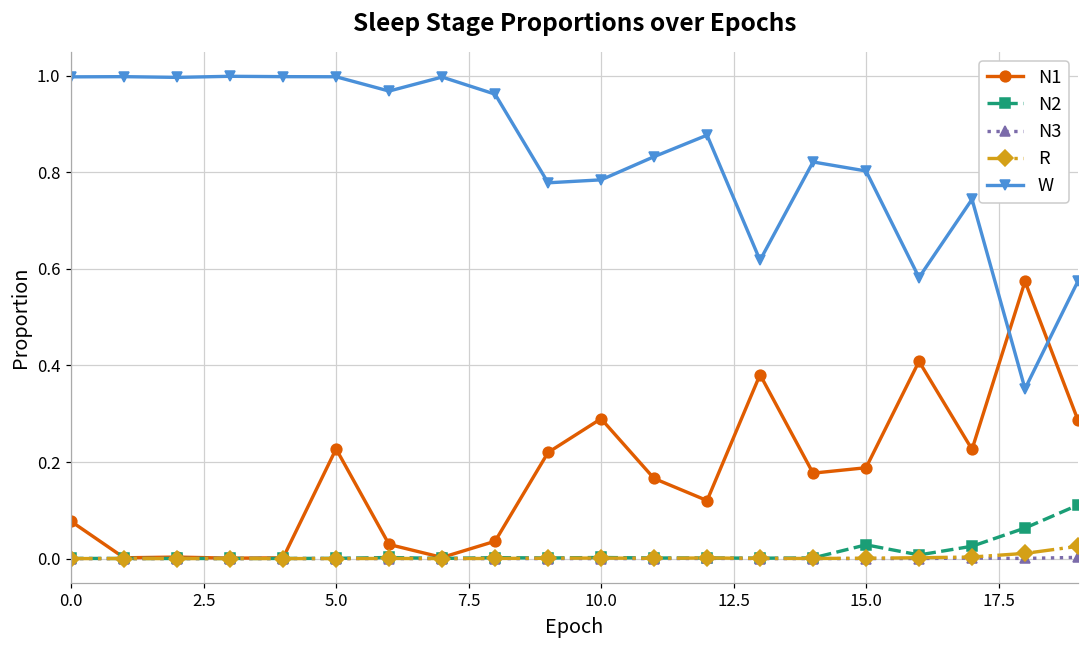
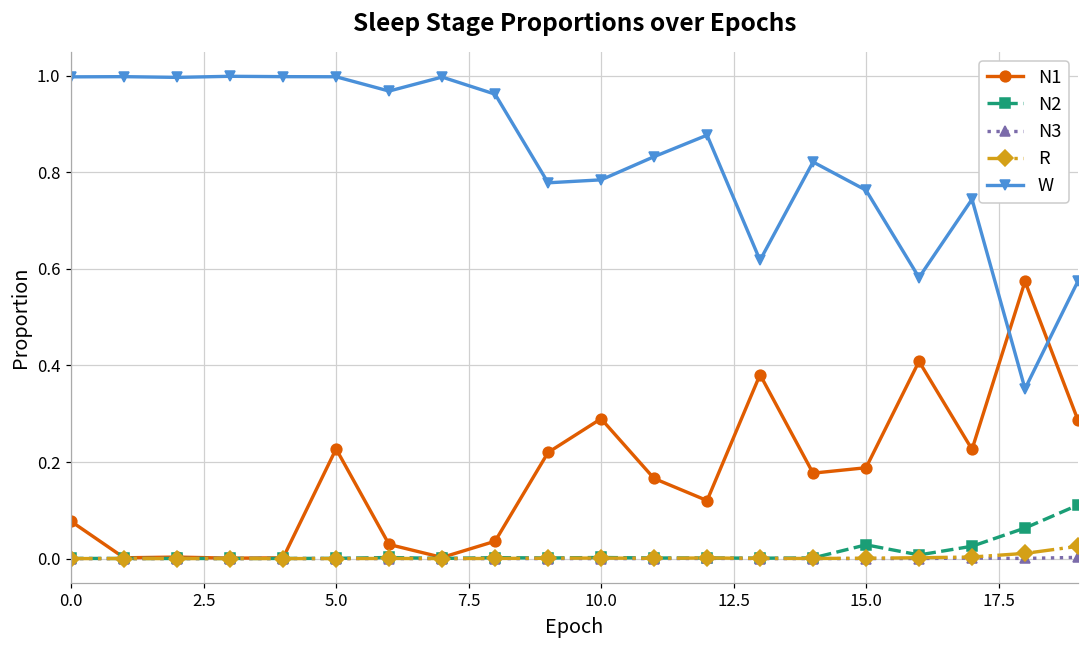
W, 15.0: 0.80 -> 0.76
